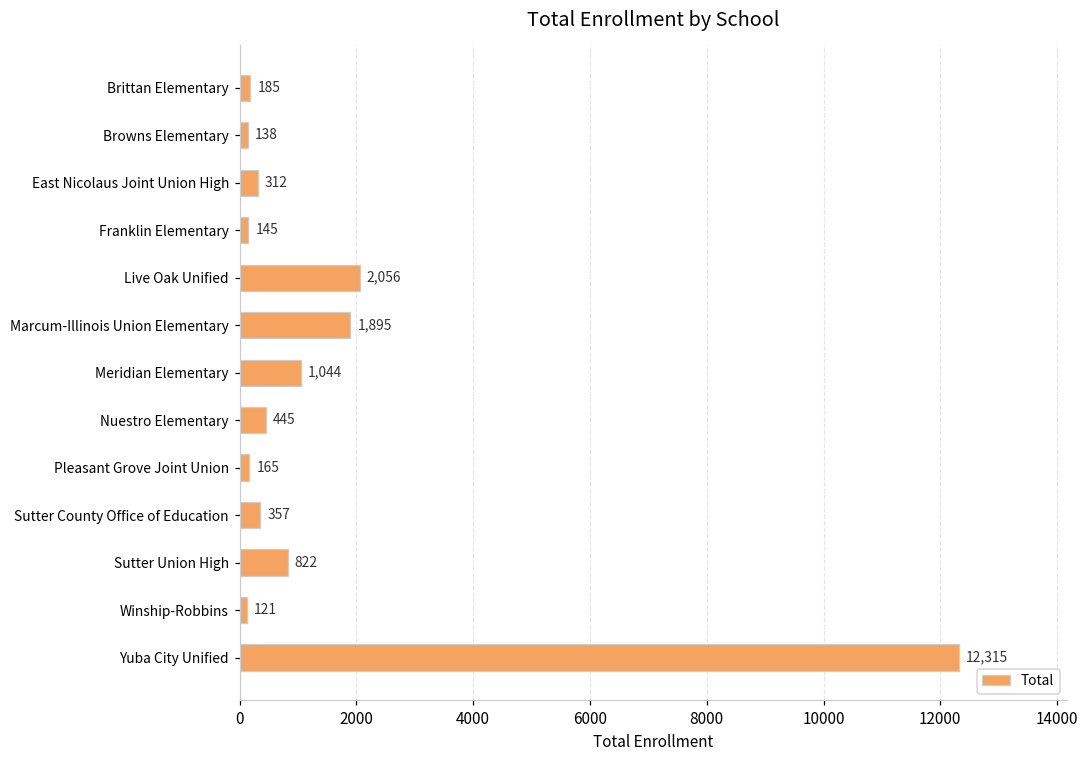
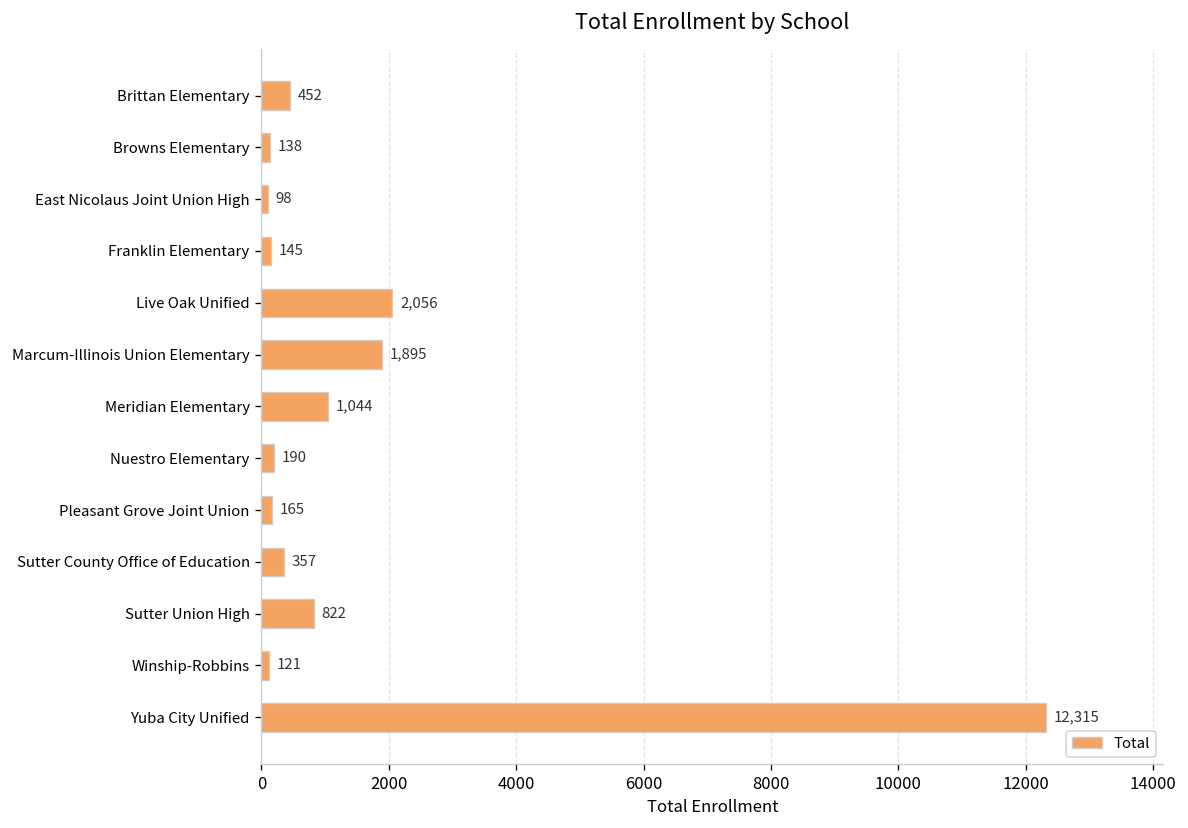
Brittan Elementary: 185 -> 452
East Nicolaus Joint Union High: 312 -> 98
Nuestro Elementary: 445 -> 190
